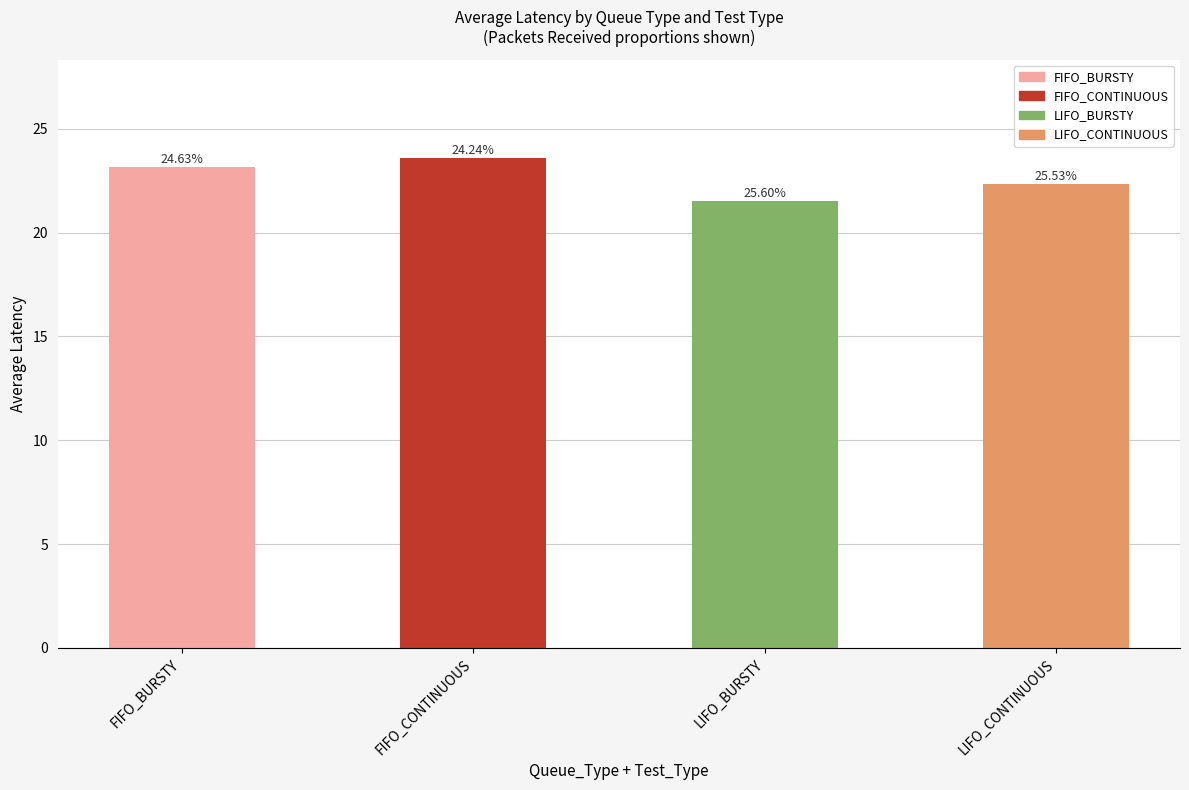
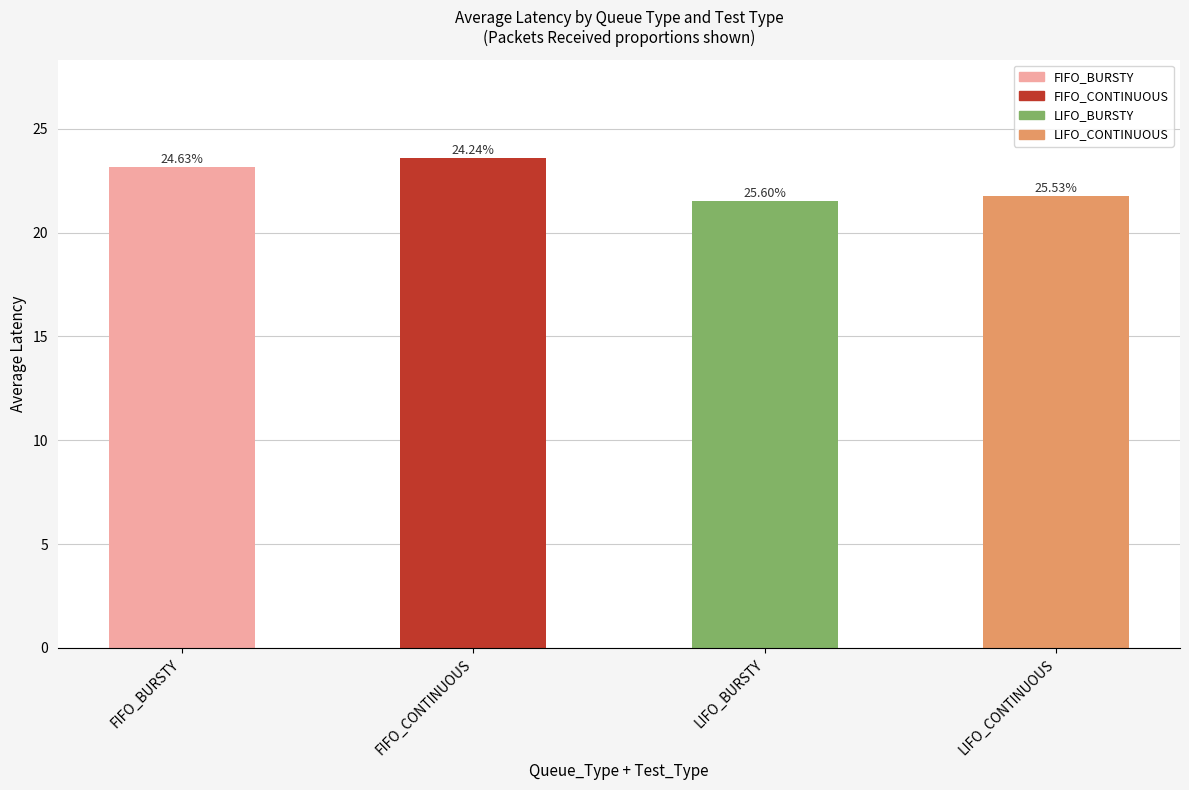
LIFO_CONTINUOUS: 22.3 -> 21.8
